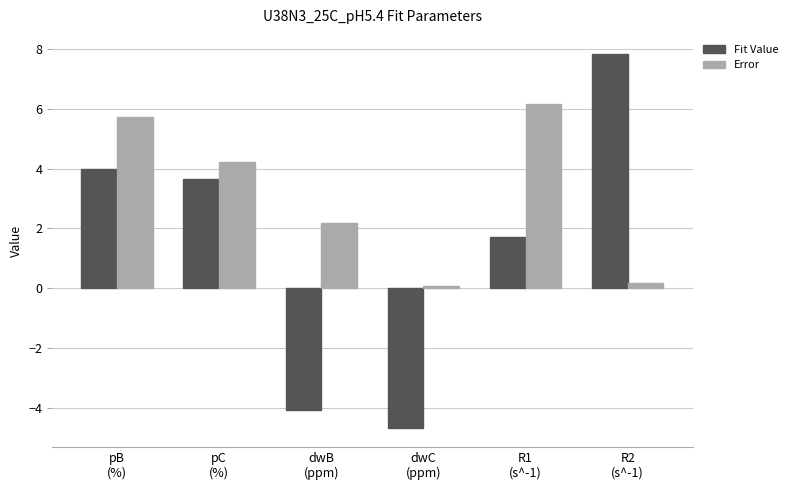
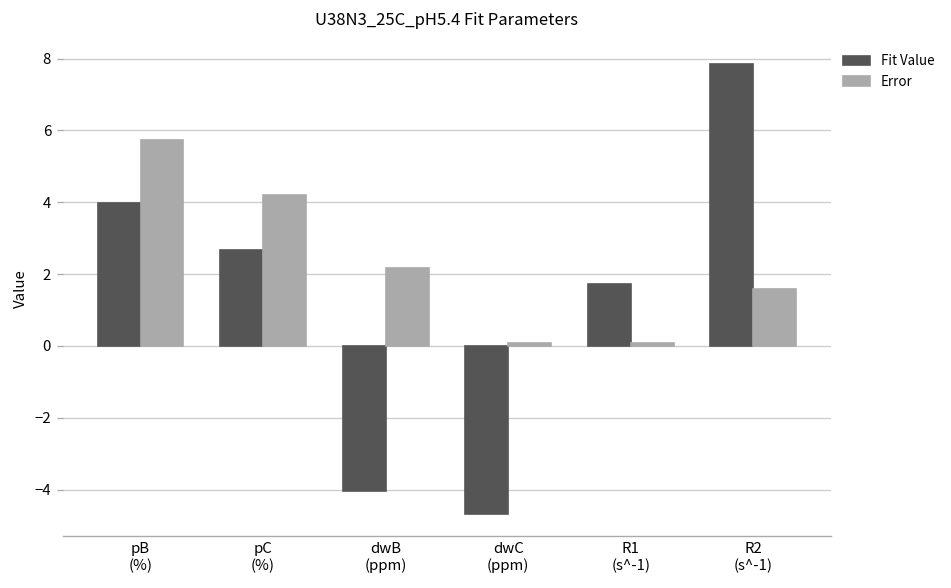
Fit Value, pC (%): 3.6 -> 2.7
Error, R1 (s^-1): 6.2 -> 0.1
Error, R2 (s^-1): 0.2 -> 1.6
